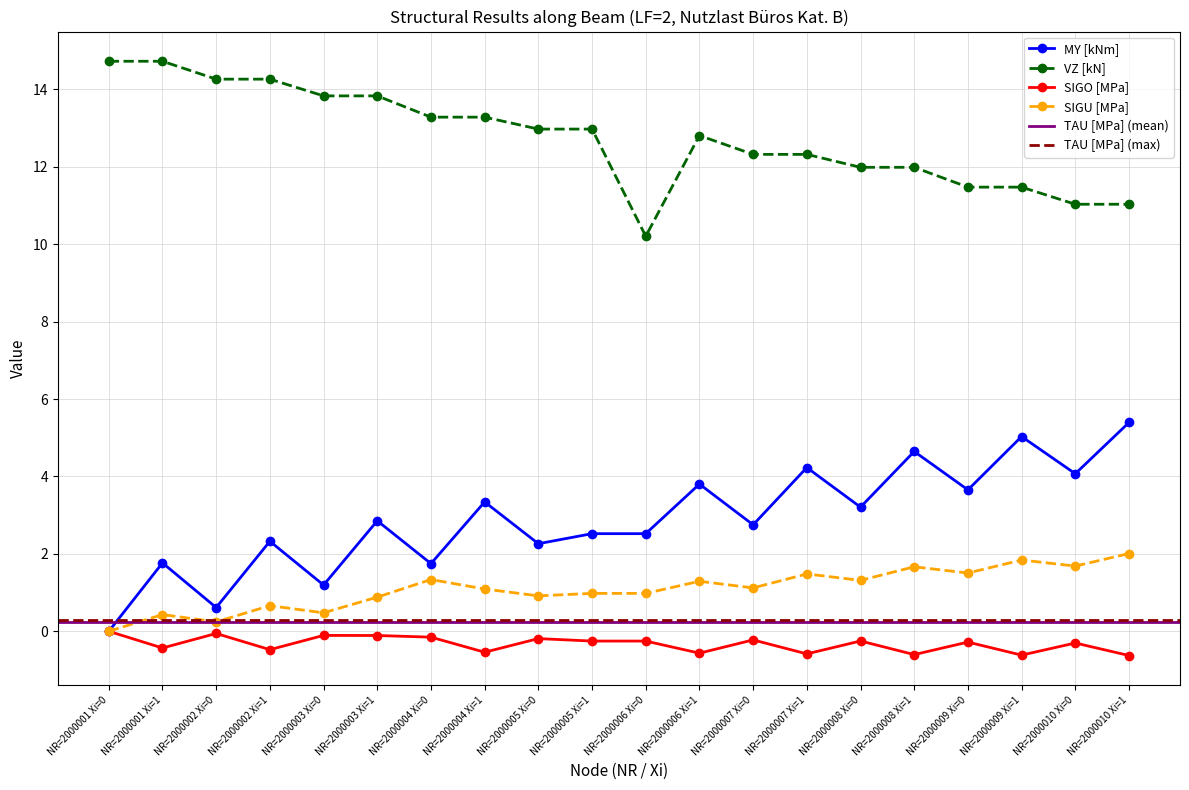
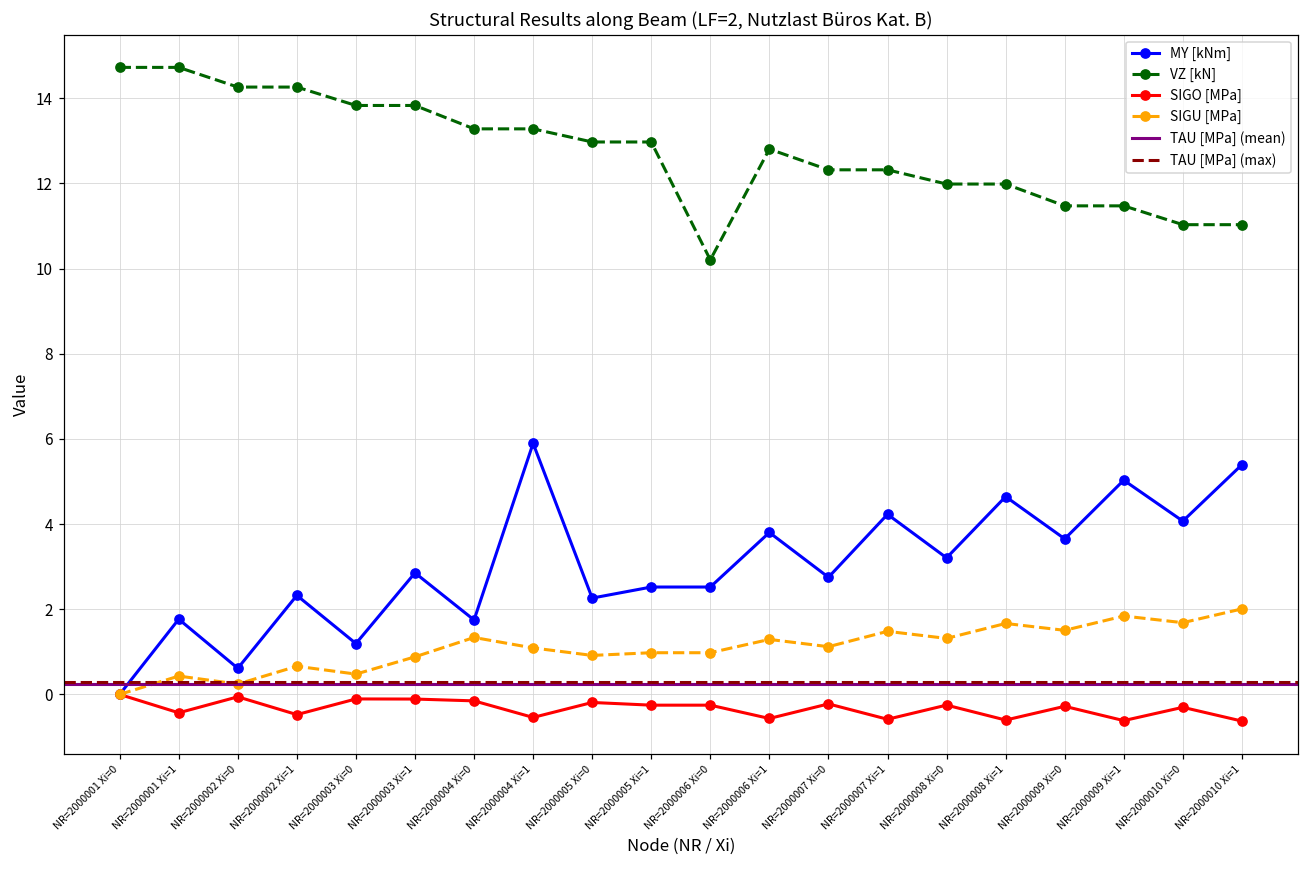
MY [kNm], NR=2000004 Xi=1: 3.3 -> 5.9
